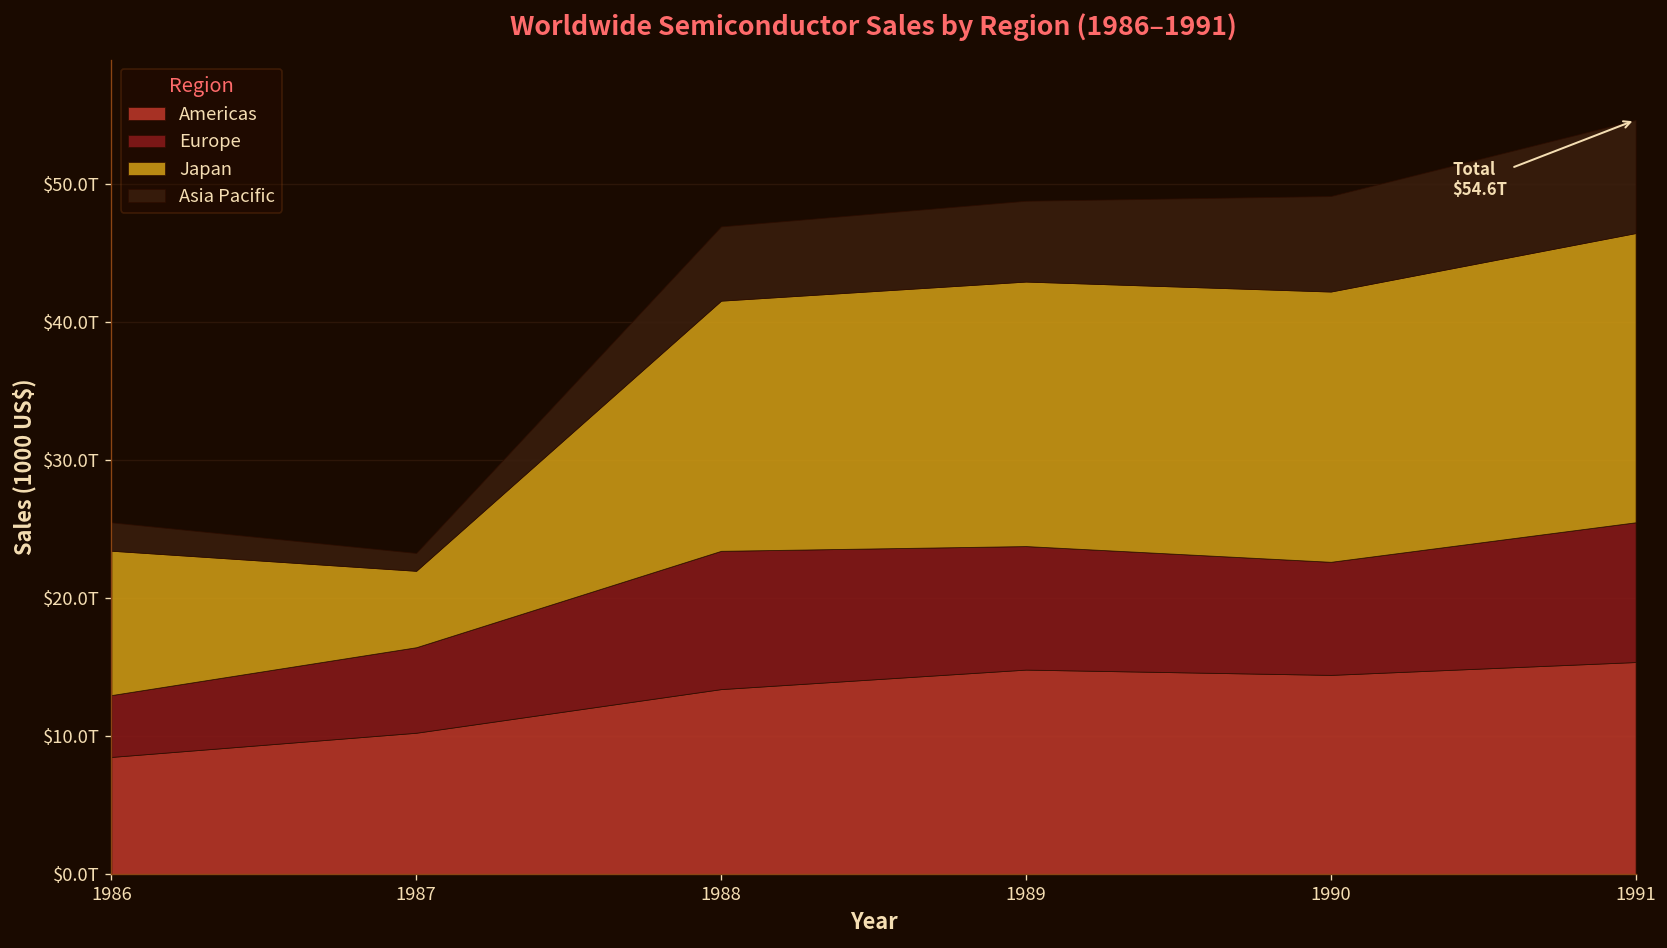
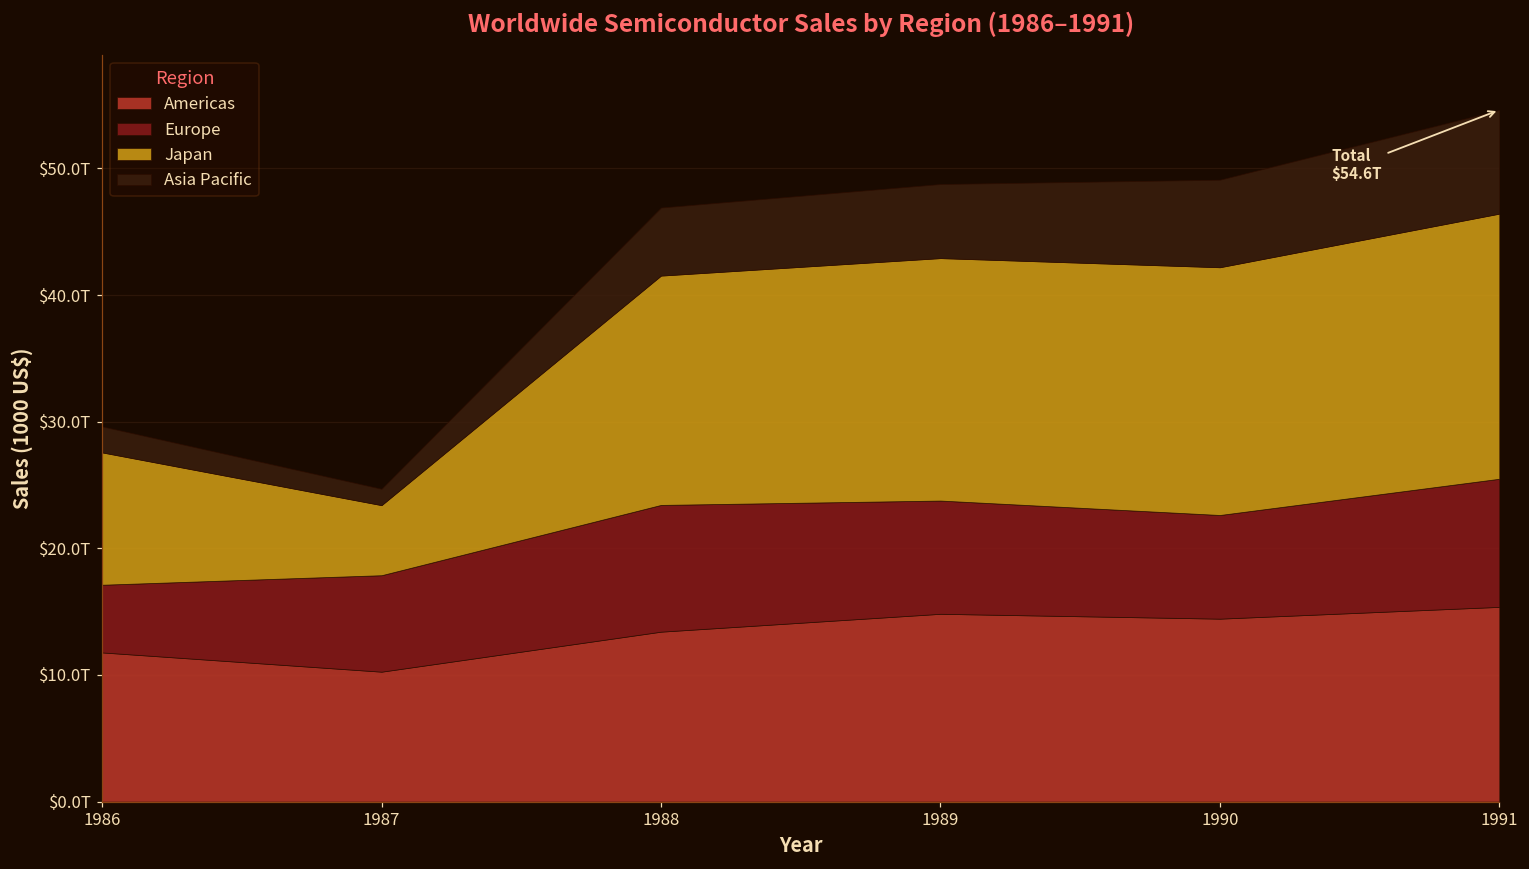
Americas, 1986: $8.5T -> $11.8T
Europe, 1986: $4.5T -> $5.3T
Europe, 1987: $6.2T -> $7.6T
